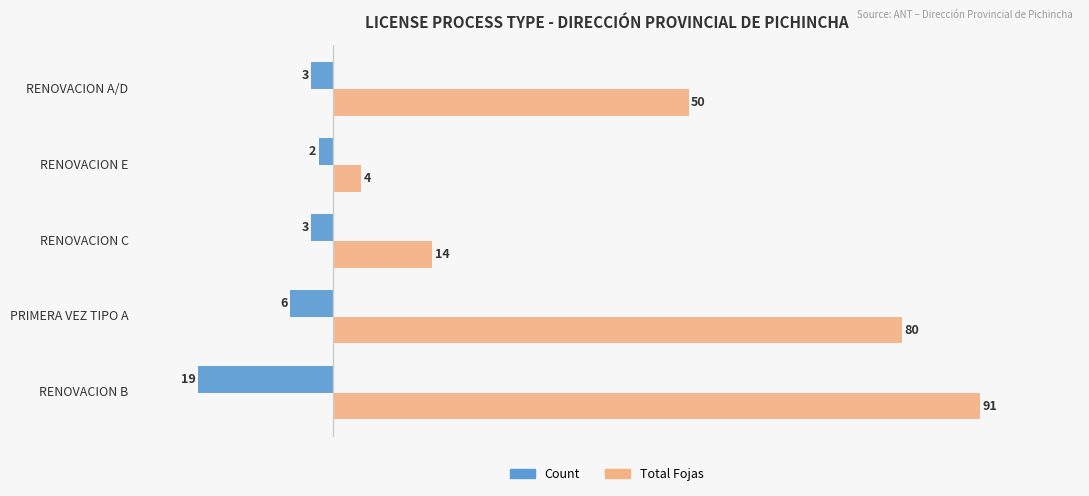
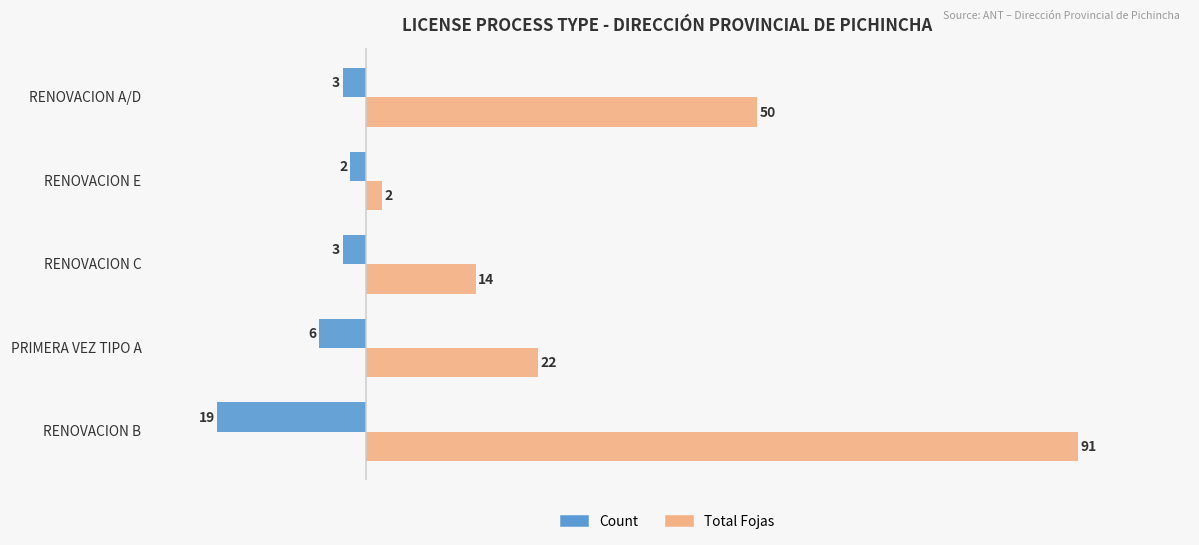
Total Fojas, RENOVACION E: 4 -> 2
Total Fojas, PRIMERA VEZ TIPO A: 80 -> 22
